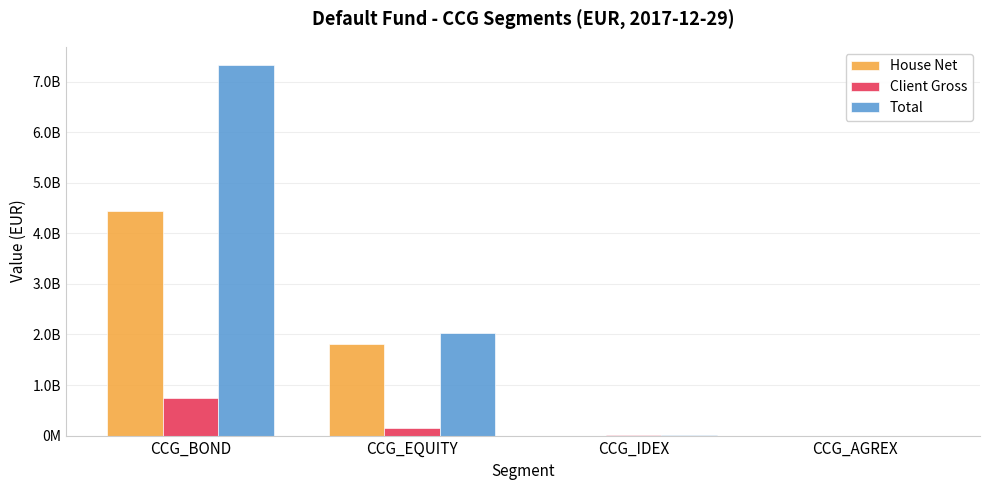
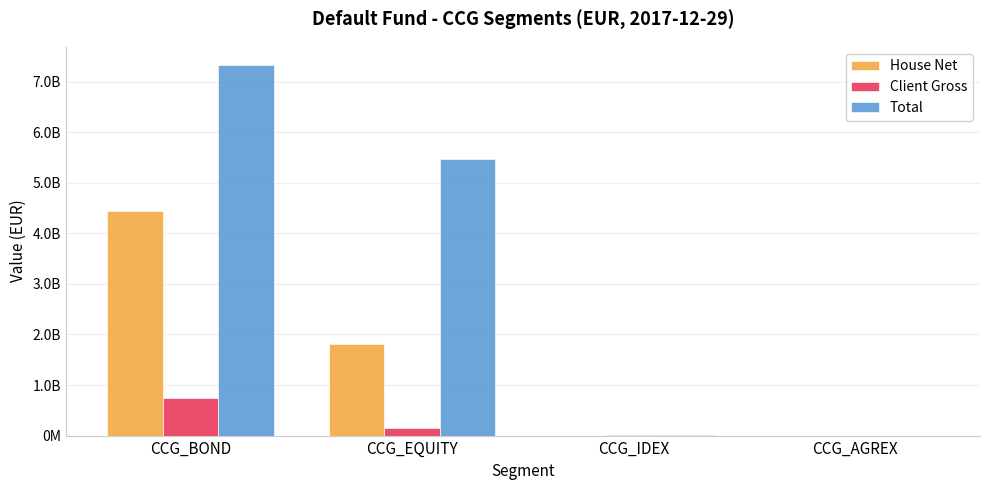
Total, CCG_EQUITY: 2000000000 -> 5500000000
